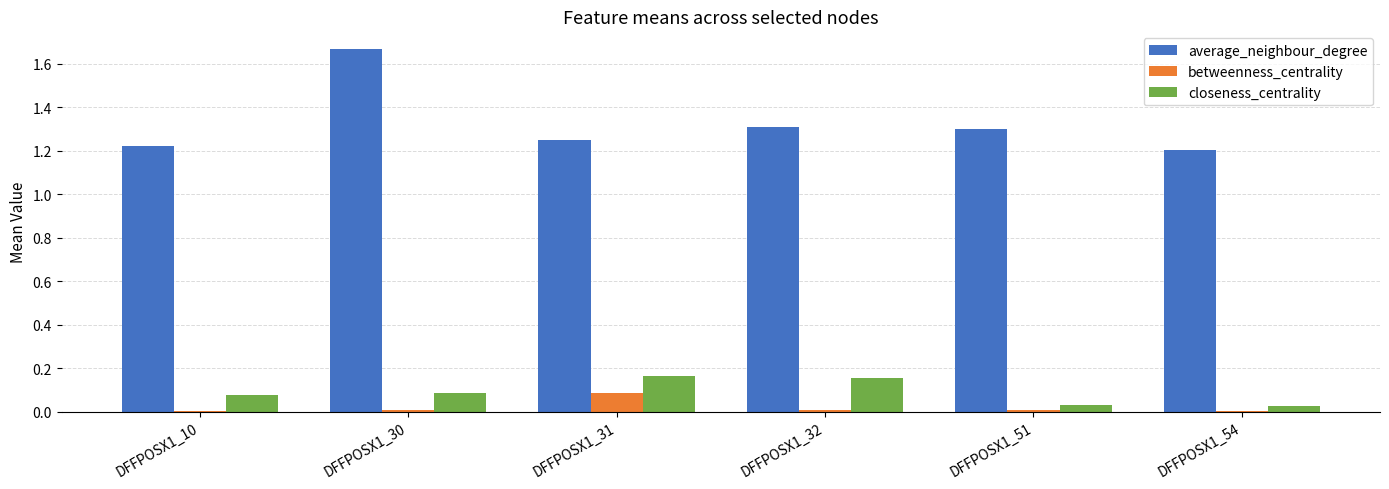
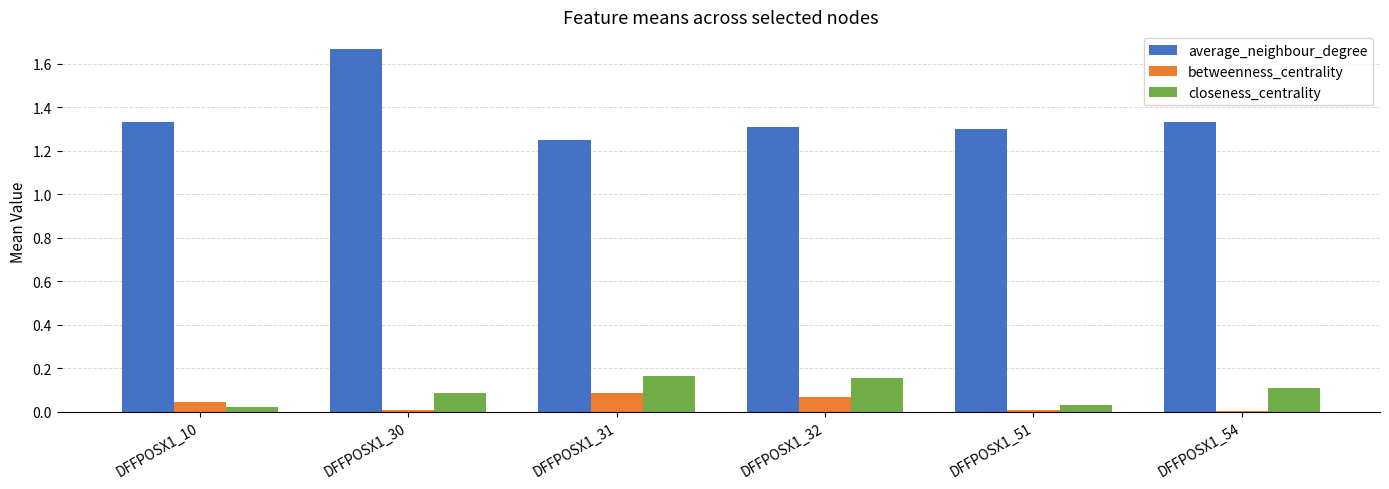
average_neighbour_degree, DFFPOSX1_10: 1.22 -> 1.33
betweenness_centrality, DFFPOSX1_10: 0.00 -> 0.05
closeness_centrality, DFFPOSX1_10: 0.08 -> 0.02
betweenness_centrality, DFFPOSX1_32: 0.01 -> 0.07
average_neighbour_degree, DFFPOSX1_54: 1.20 -> 1.33
closeness_centrality, DFFPOSX1_54: 0.03 -> 0.11
